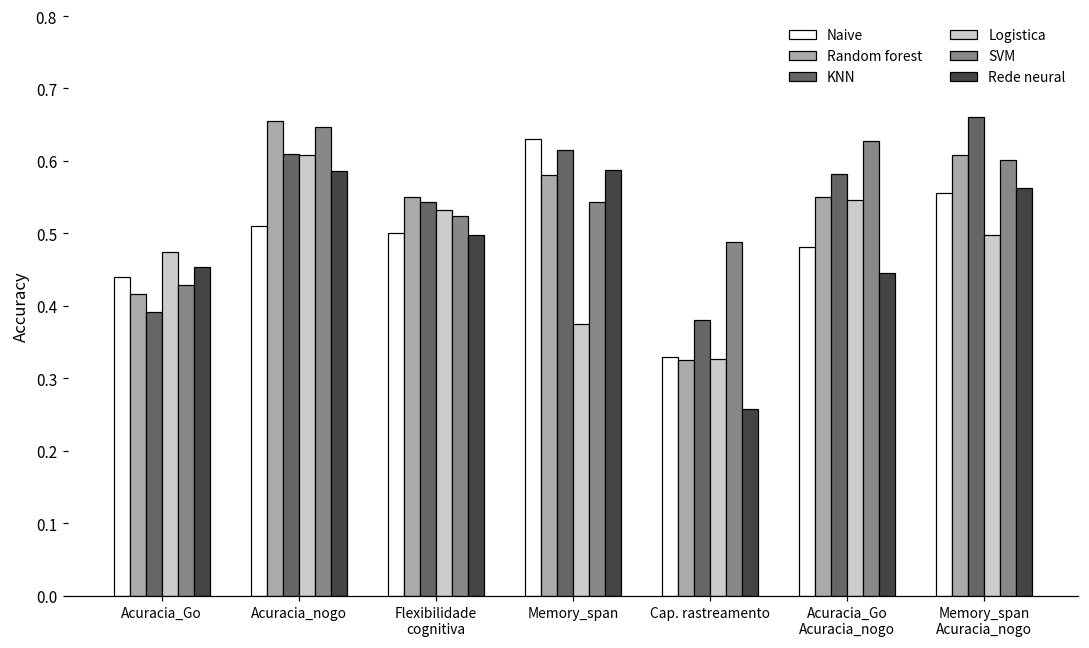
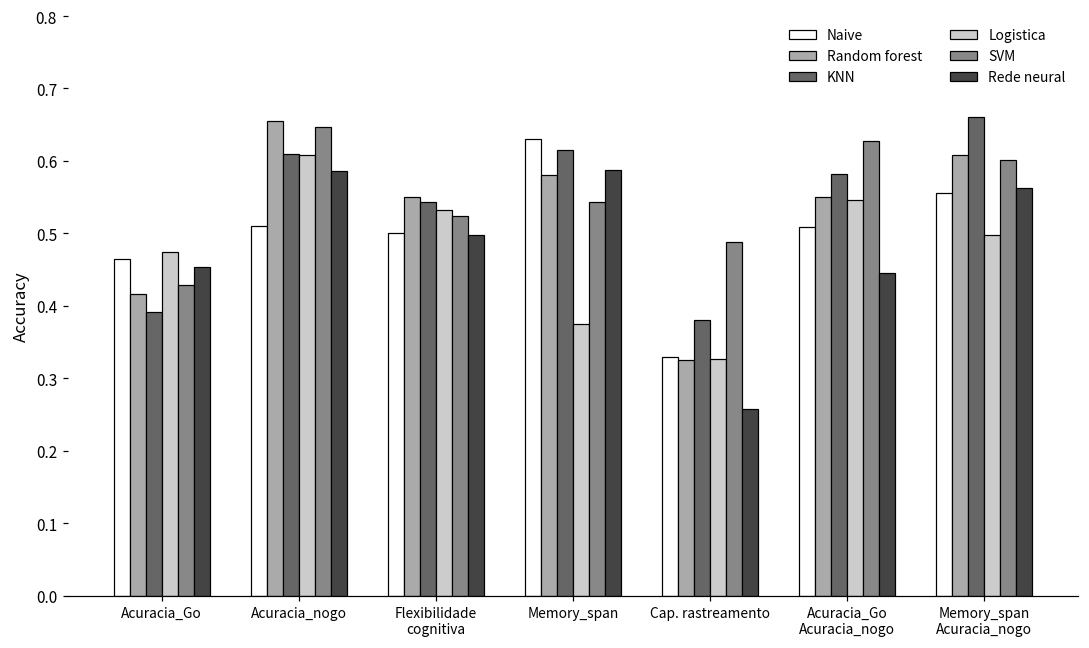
Naive, Acuracia_Go: 0.44 -> 0.46
Naive, Acuracia_Go Acuracia_nogo: 0.48 -> 0.51
